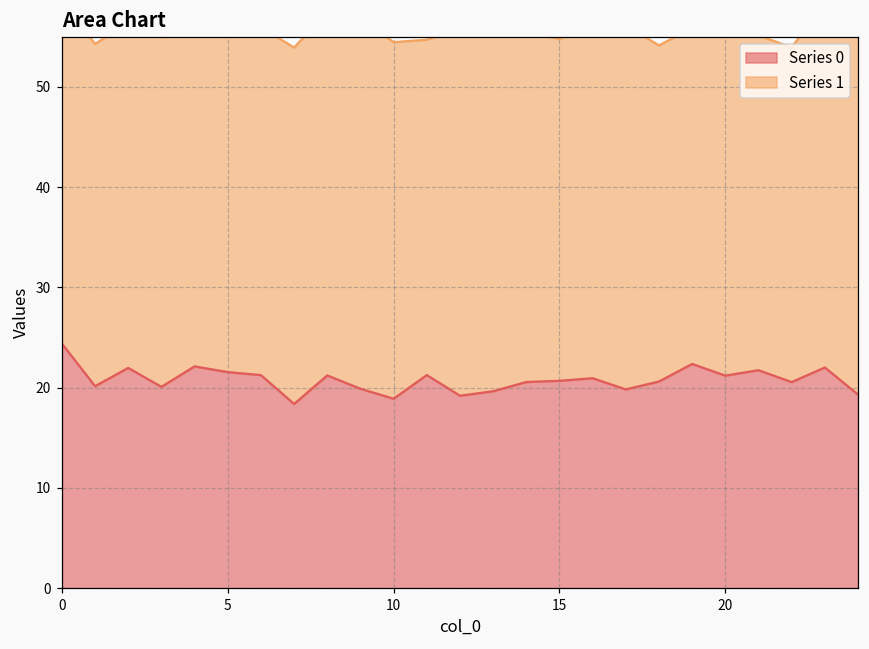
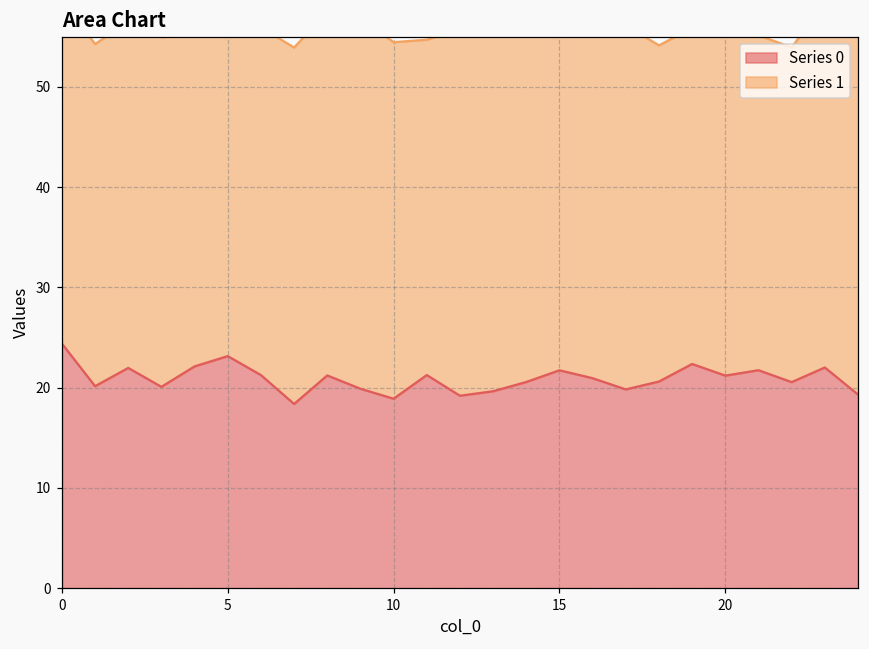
Series 0, 5: 22 -> 23
Series 0, 15: 21 -> 22
